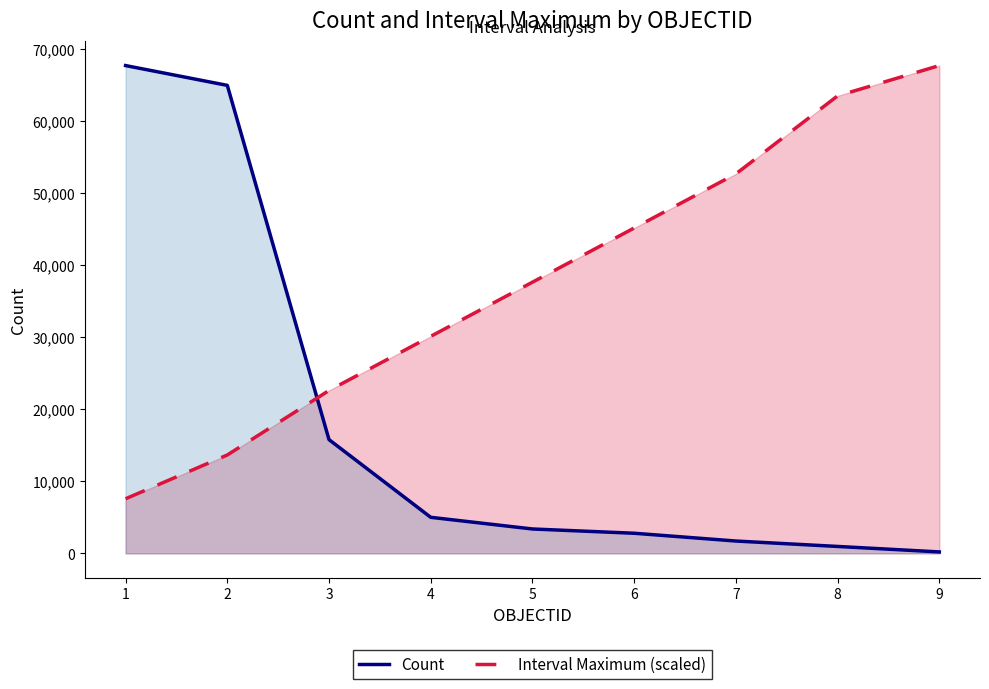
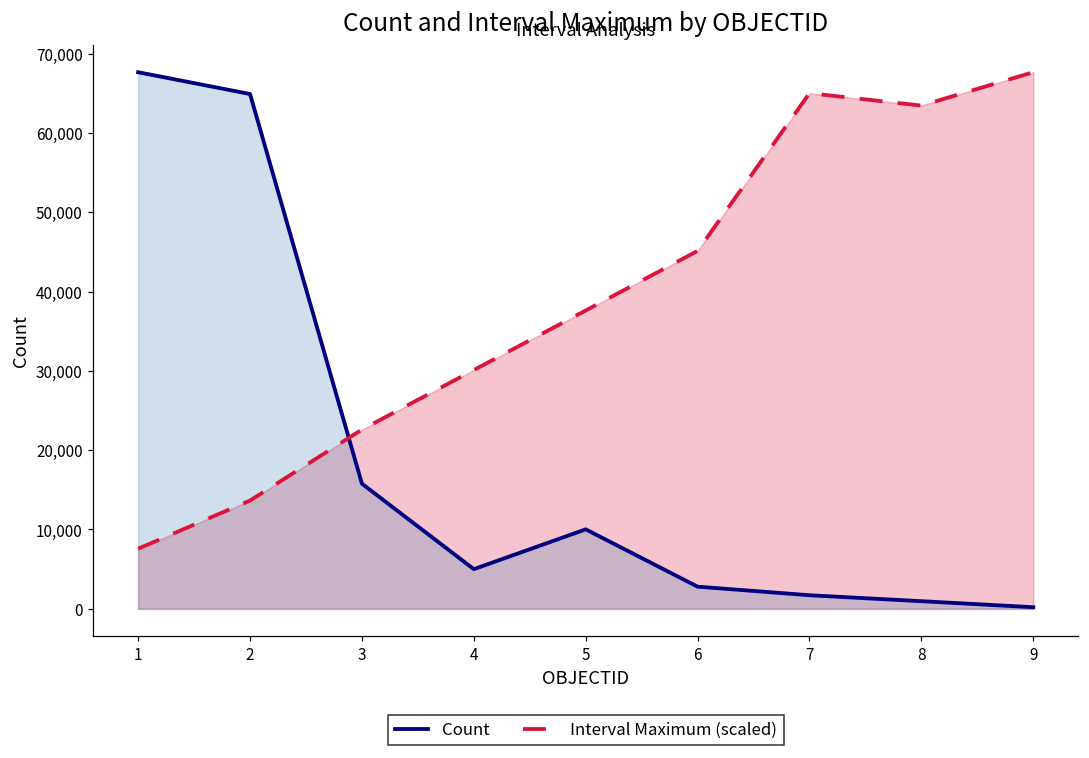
Count, 5: 3,000 -> 10,000
Interval Maximum (scaled), 7: 53,000 -> 65,000
